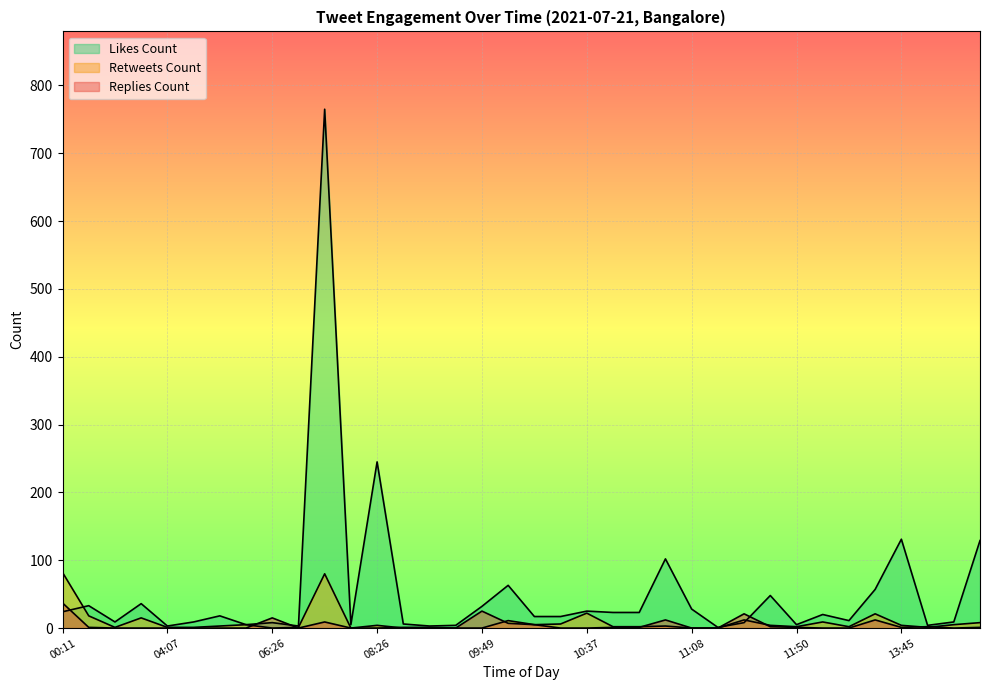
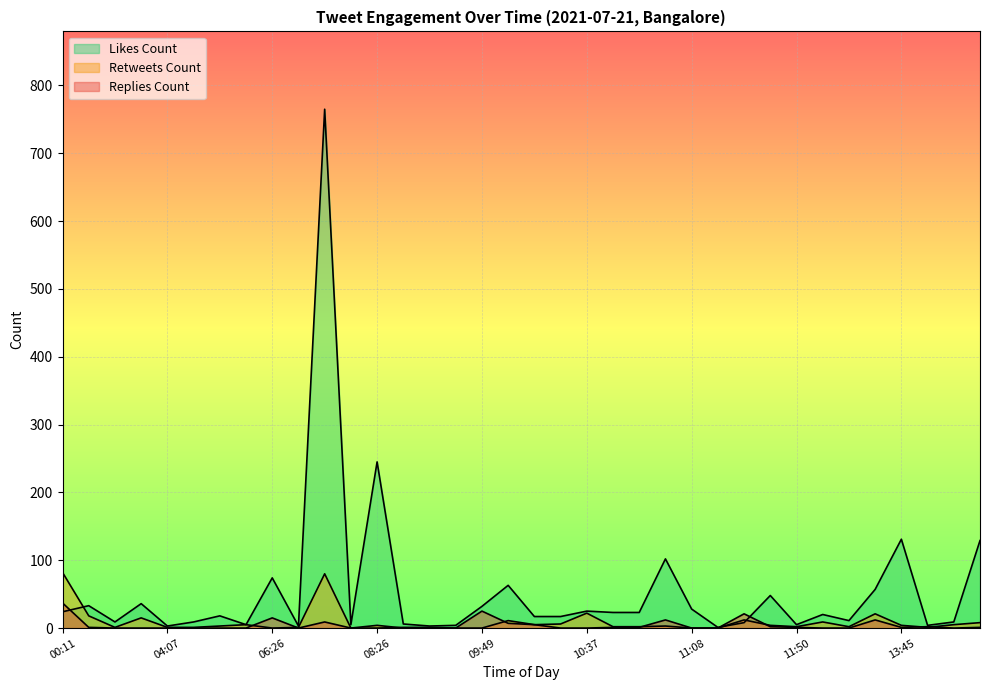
Likes Count, 06:26: 10 -> 70
